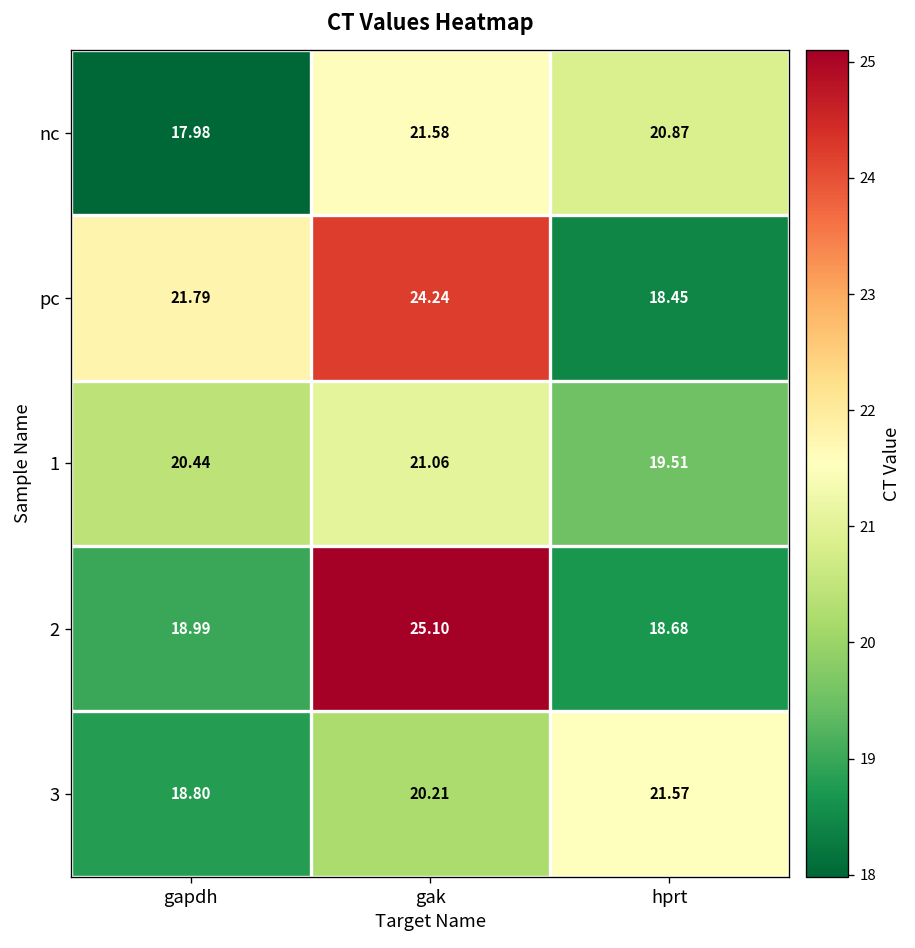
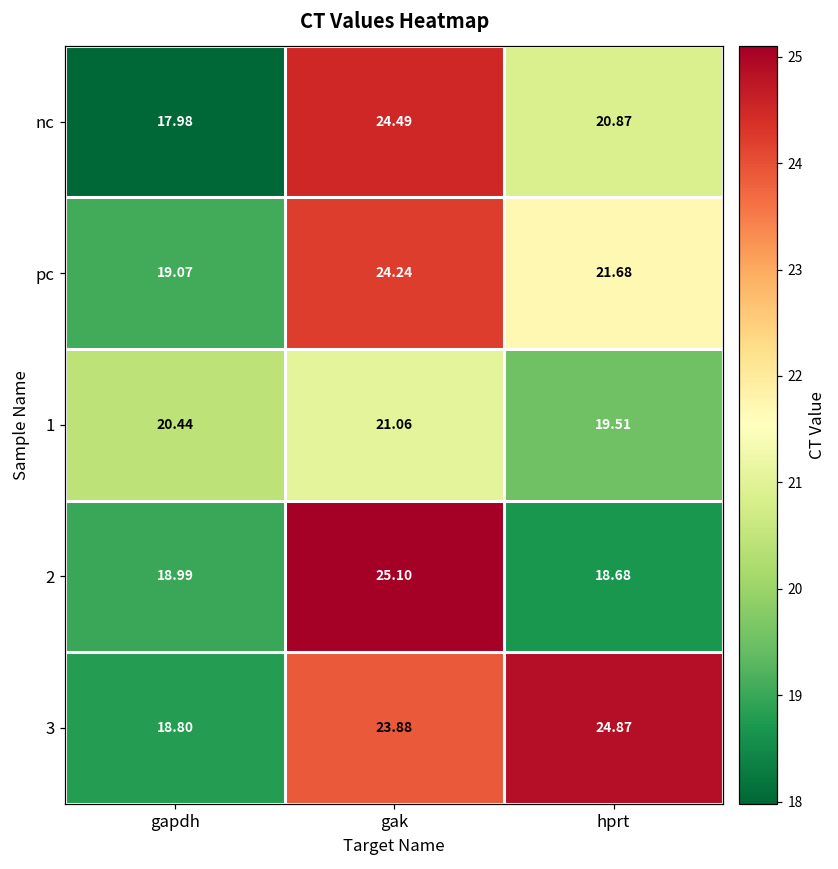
nc, gak: 21.58 -> 24.49
pc, gapdh: 21.79 -> 19.07
pc, hprt: 18.45 -> 21.68
3, gak: 20.21 -> 23.88
3, hprt: 21.57 -> 24.87
